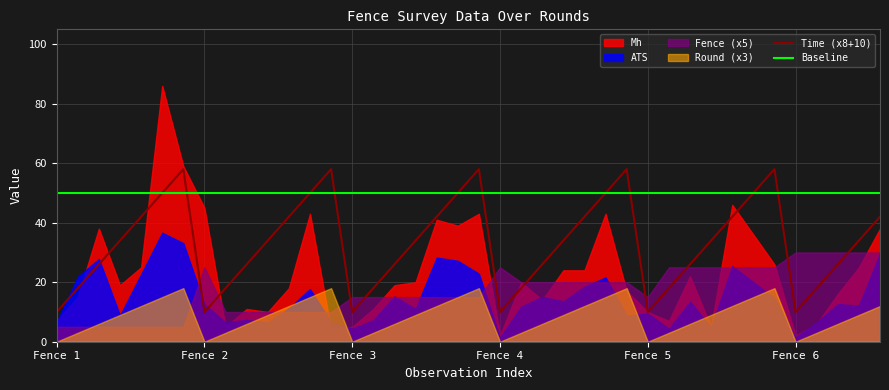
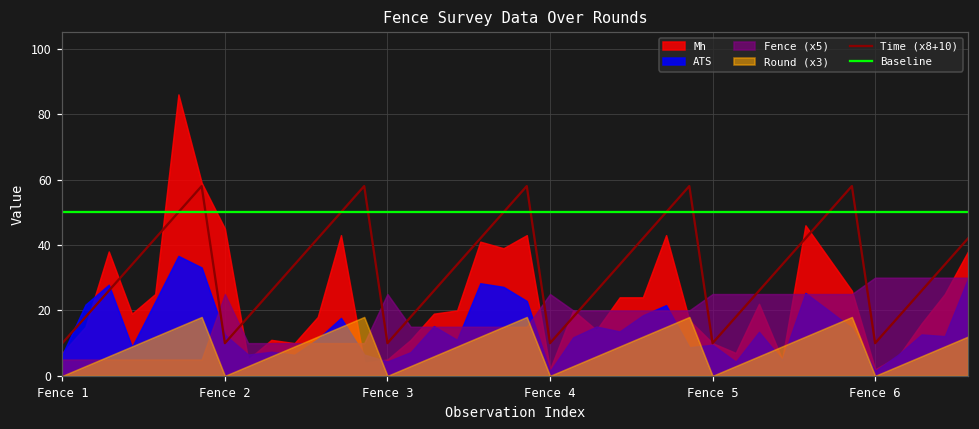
Fence (x5), Fence 3: 15 -> 25
Fence (x5), Fence 5: 15 -> 25
